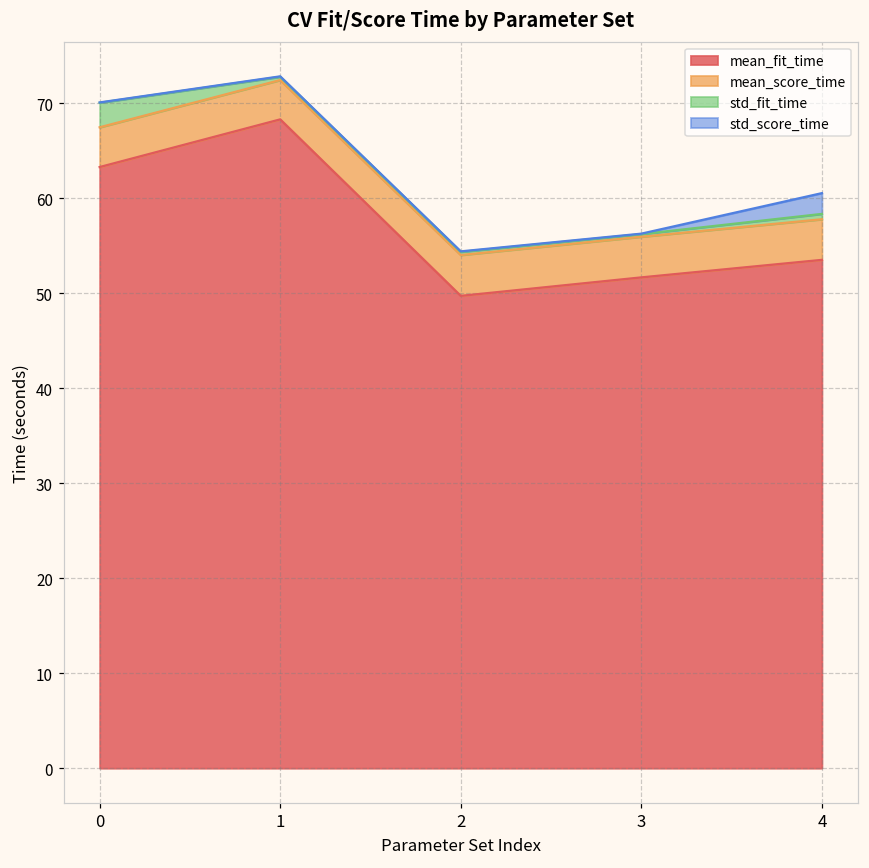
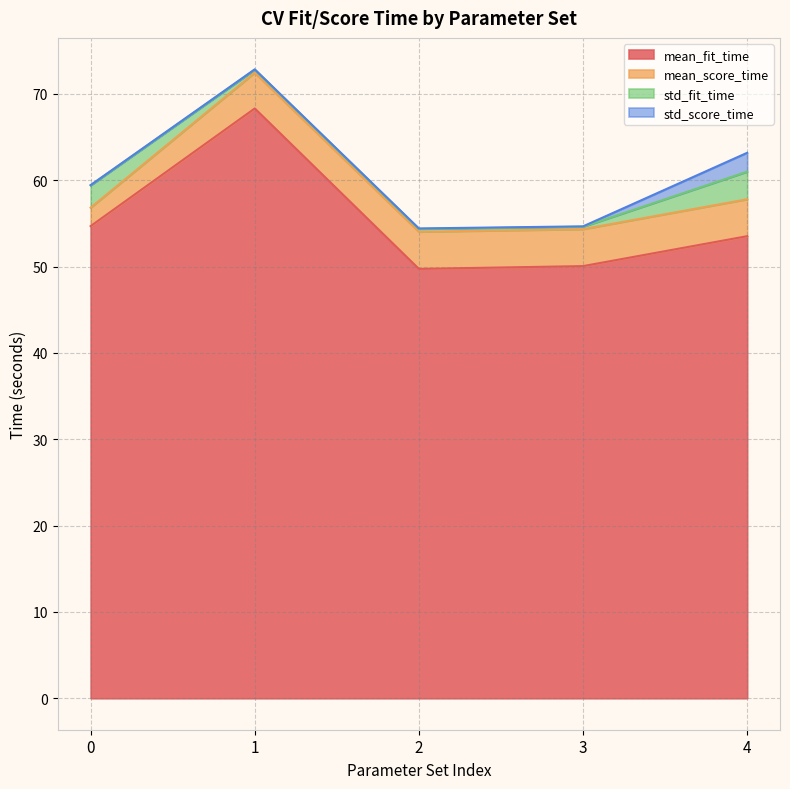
mean_fit_time, 0: 63 -> 55
mean_score_time, 0: 4 -> 2
mean_fit_time, 3: 52 -> 50
std_fit_time, 4: 1 -> 3
